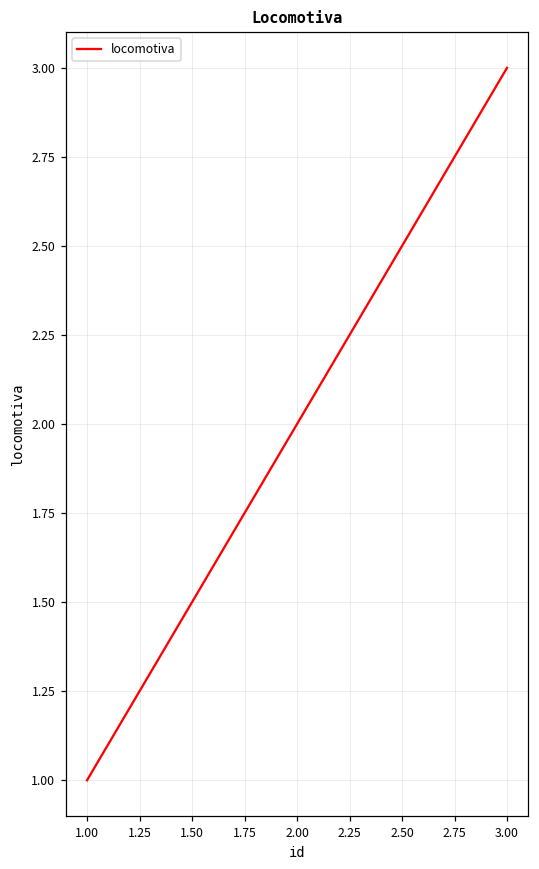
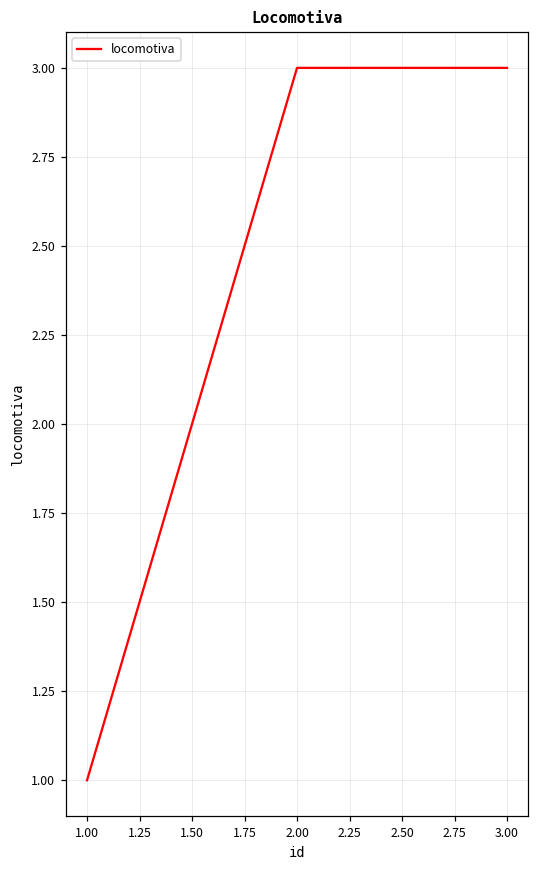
2.00: 2 -> 3
